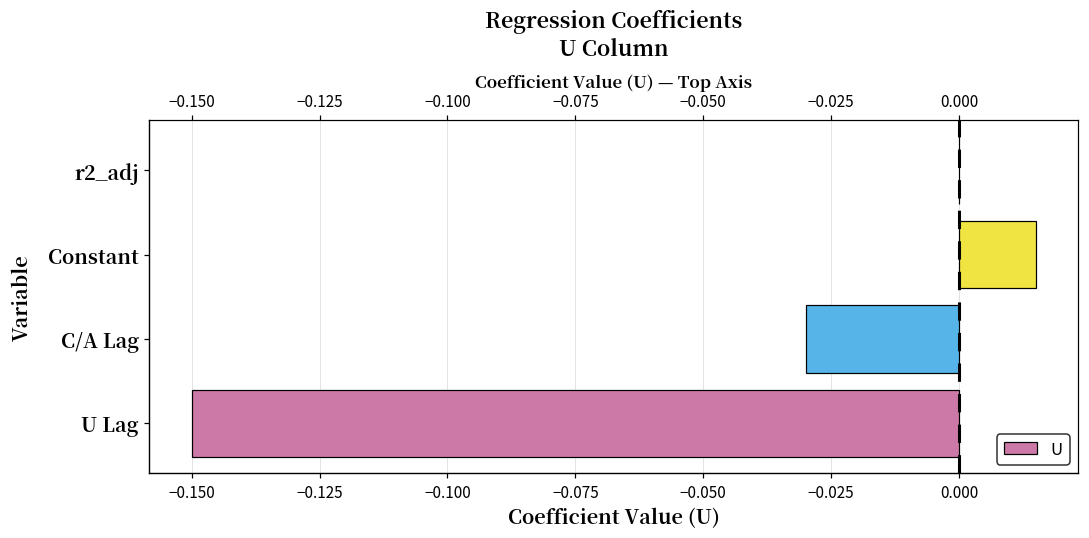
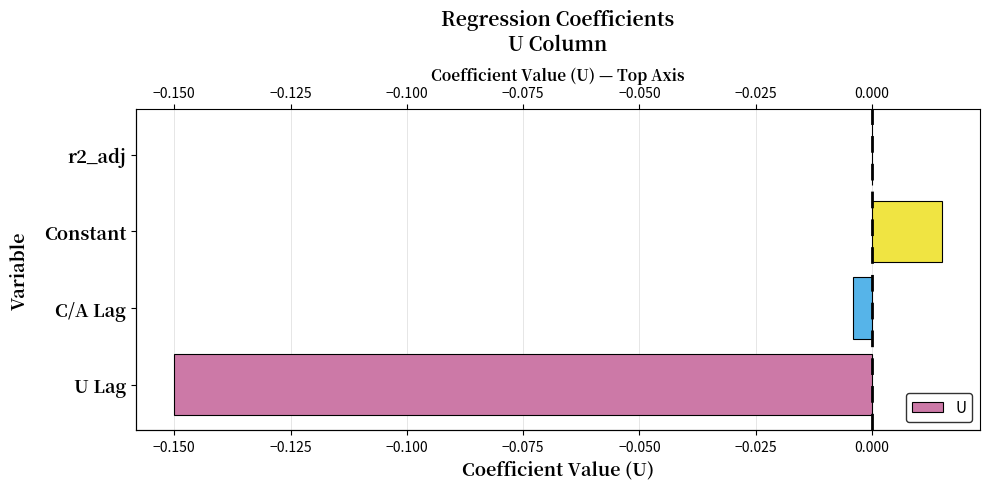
C/A Lag: -0.030 -> -0.004
